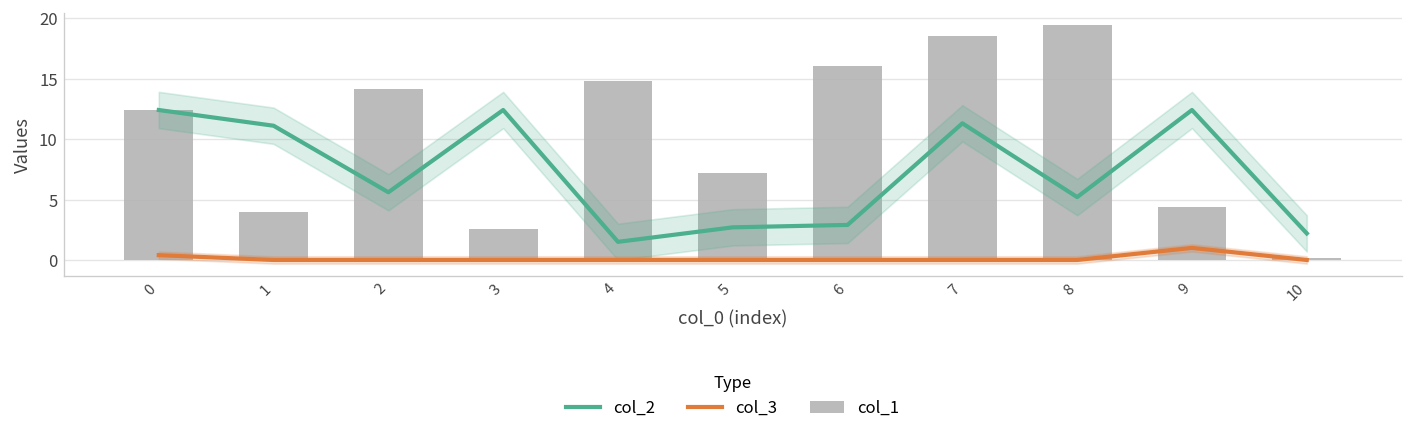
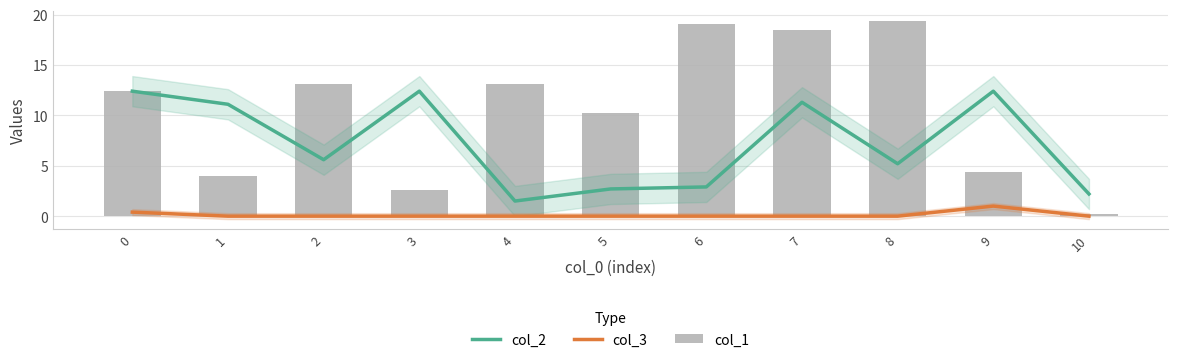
col_1, 2: 14.1 -> 13.1
col_1, 4: 14.8 -> 13.1
col_1, 5: 7.2 -> 10.2
col_1, 6: 16.0 -> 19.1
